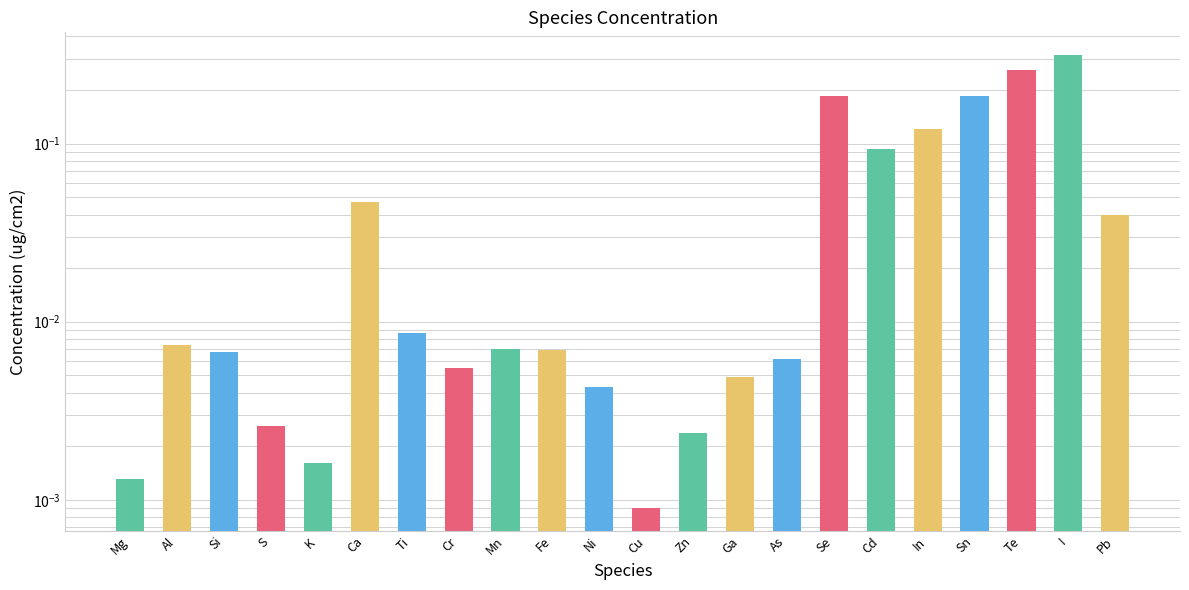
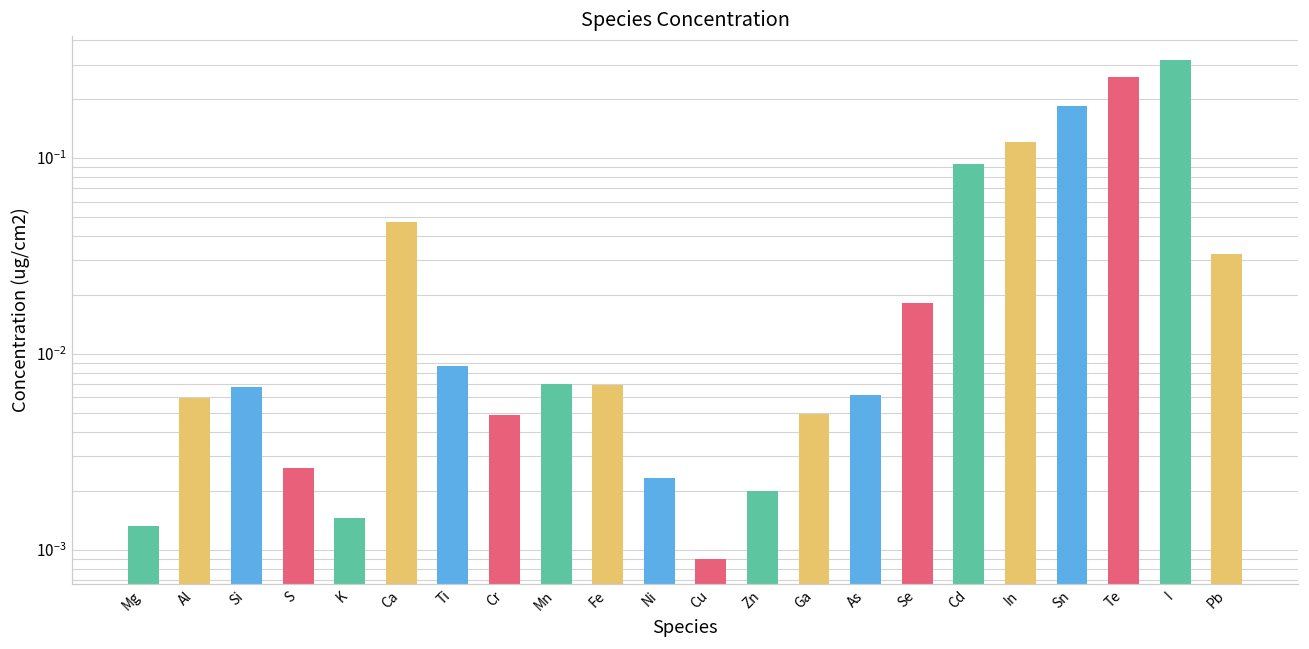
Al: 0.0074 -> 0.0059
K: 0.0016 -> 0.0014
Cr: 0.0055 -> 0.0048
Ni: 0.0043 -> 0.0023
Zn: 0.0024 -> 0.0020
Se: 0.18 -> 0.018
Pb: 0.040 -> 0.032
